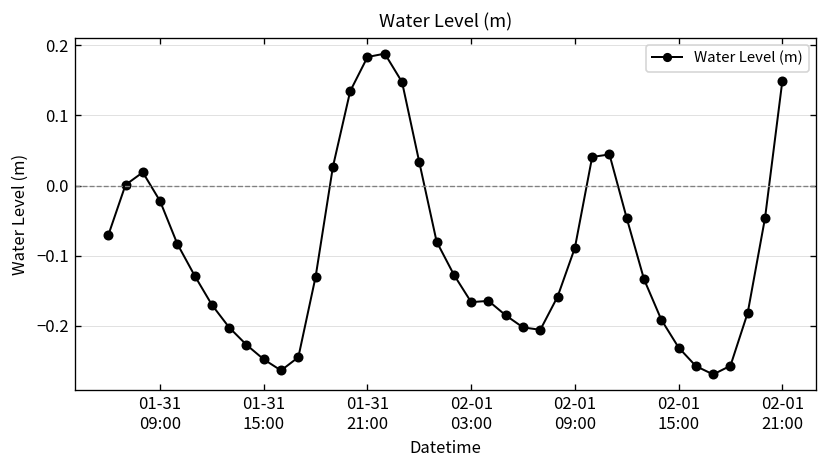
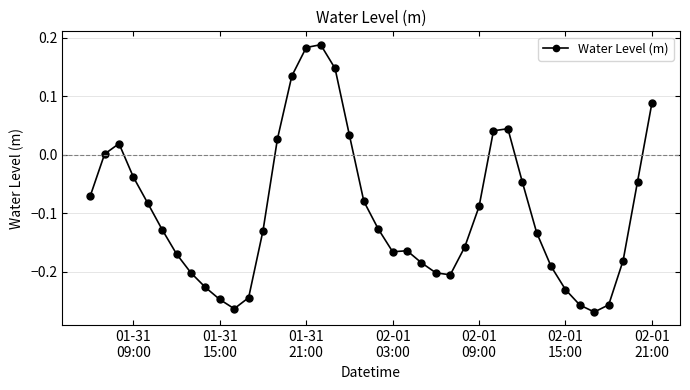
01-31 09:00: -0.02 -> -0.04
02-01 21:00: 0.15 -> 0.09
